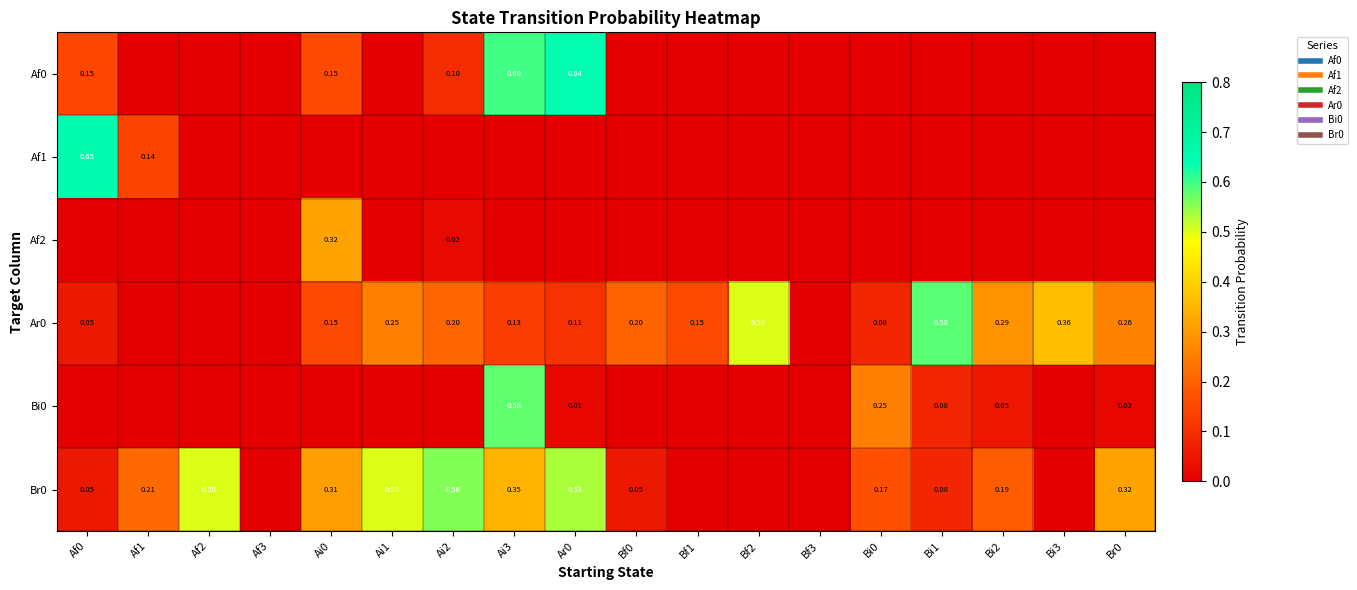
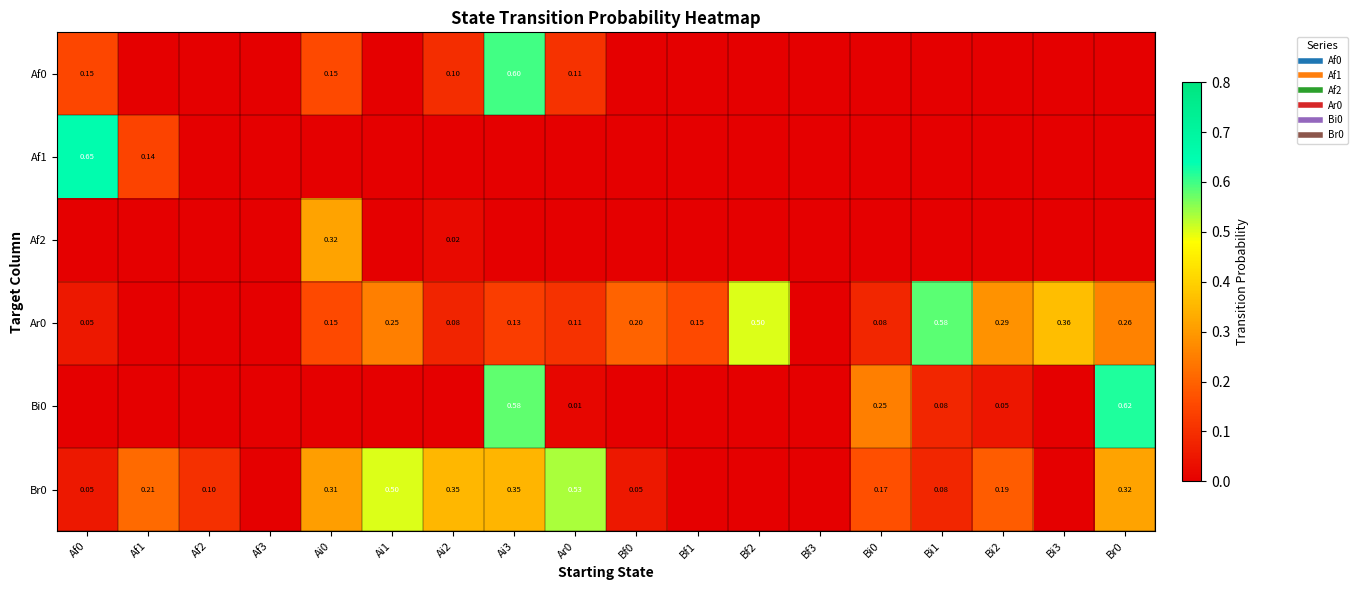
Af0, Ar0: 0.64 -> 0.11
Ar0, Ai2: 0.20 -> 0.08
Bi0, Br0: 0.02 -> 0.62
Br0, Af2: 0.50 -> 0.10
Br0, Ai2: 0.56 -> 0.35
